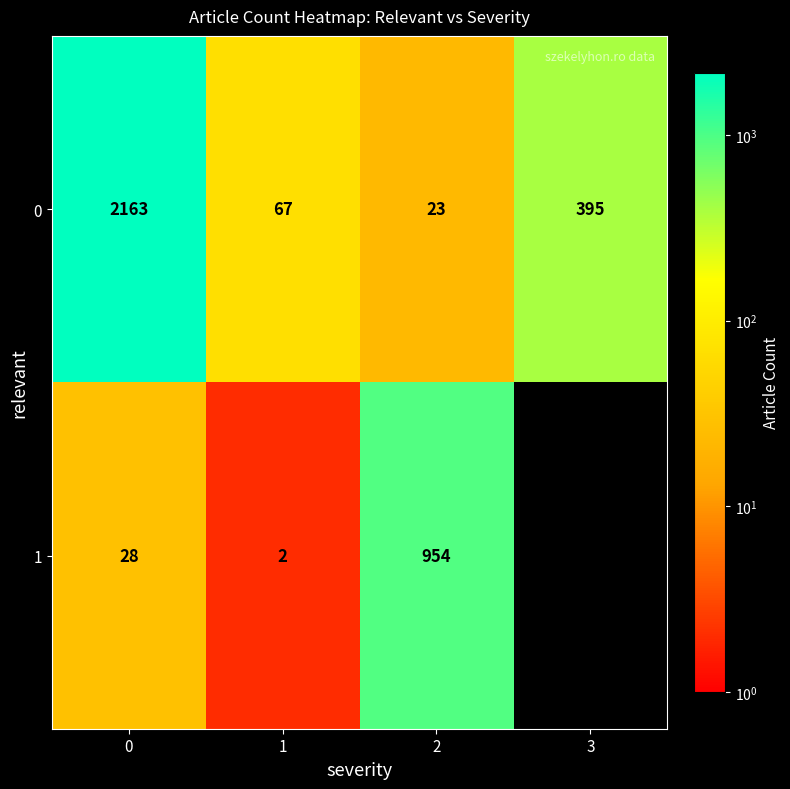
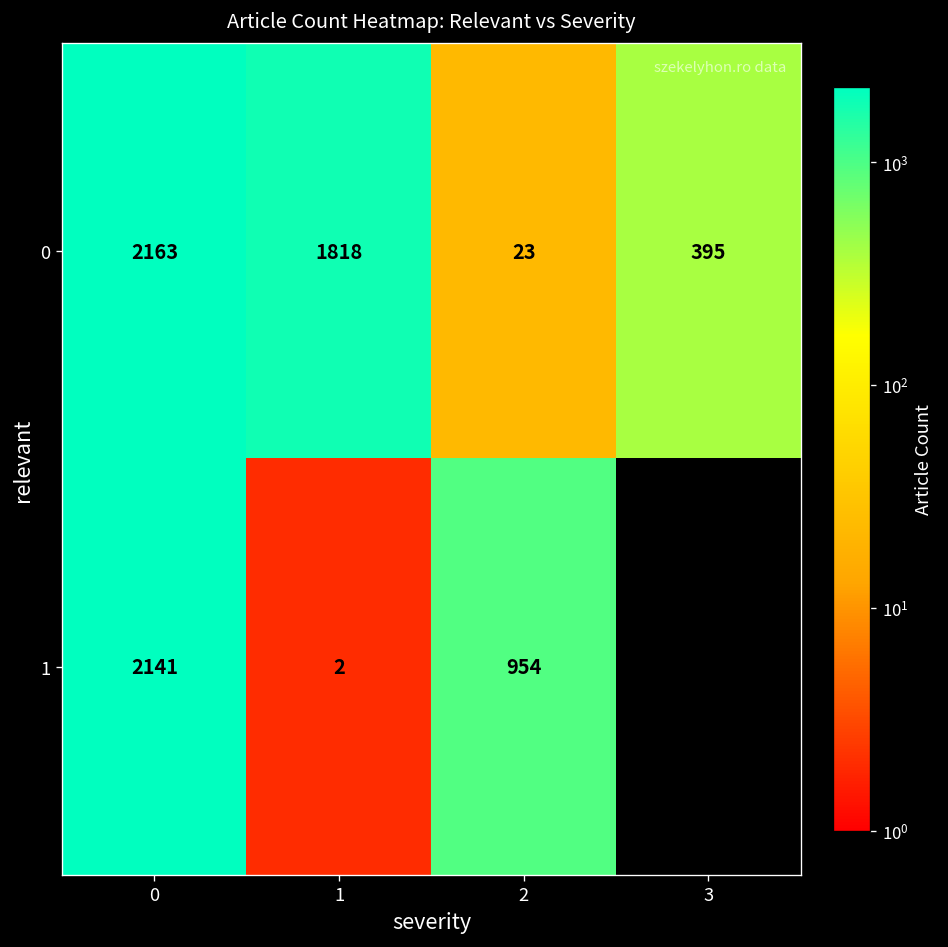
0, 1: 67 -> 1818
1, 0: 28 -> 2141
